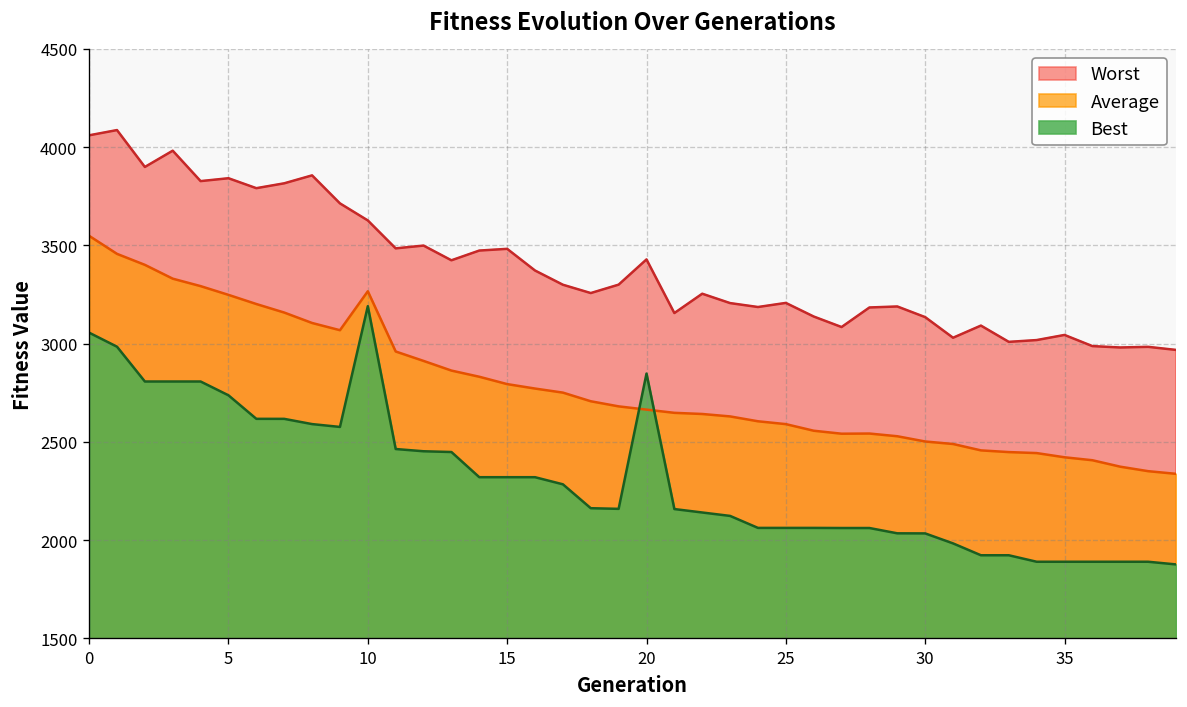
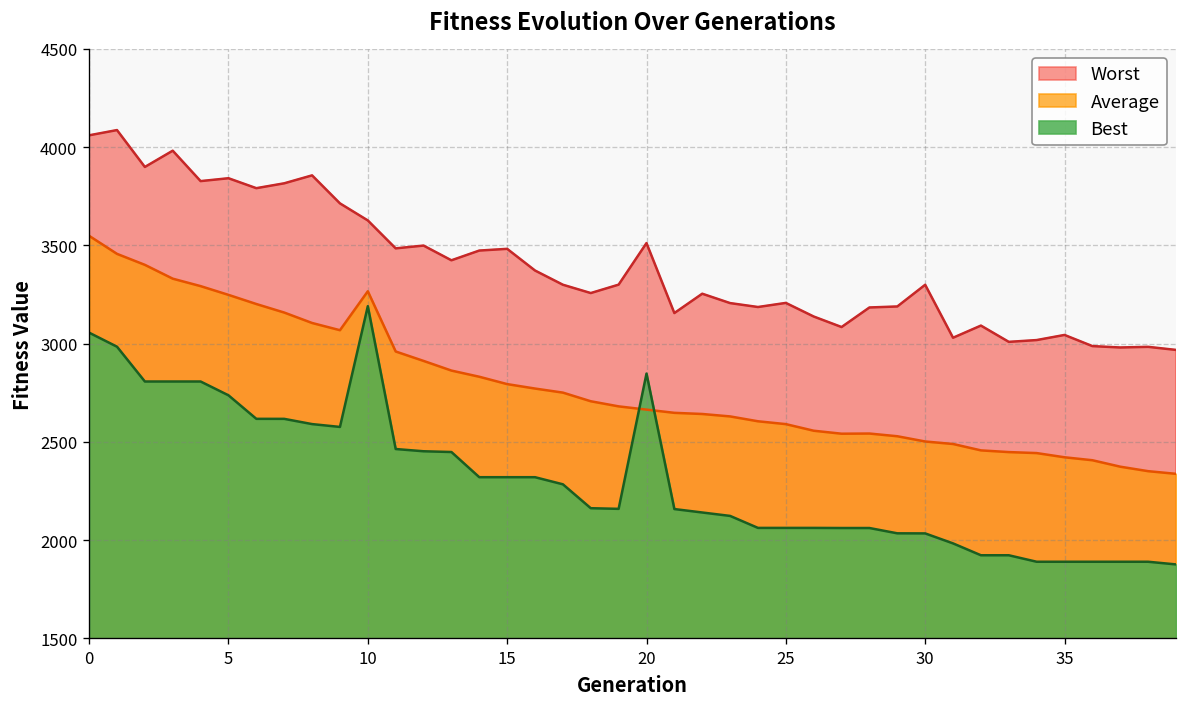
Worst, 20: 3430 -> 3510
Worst, 30: 3130 -> 3300
